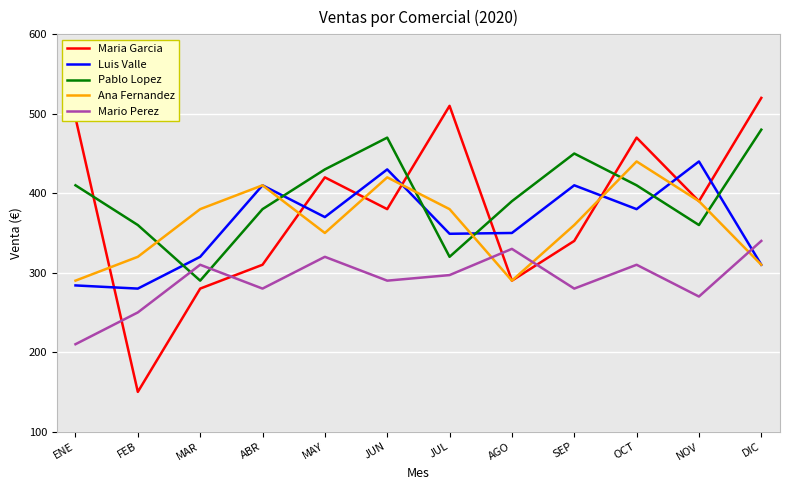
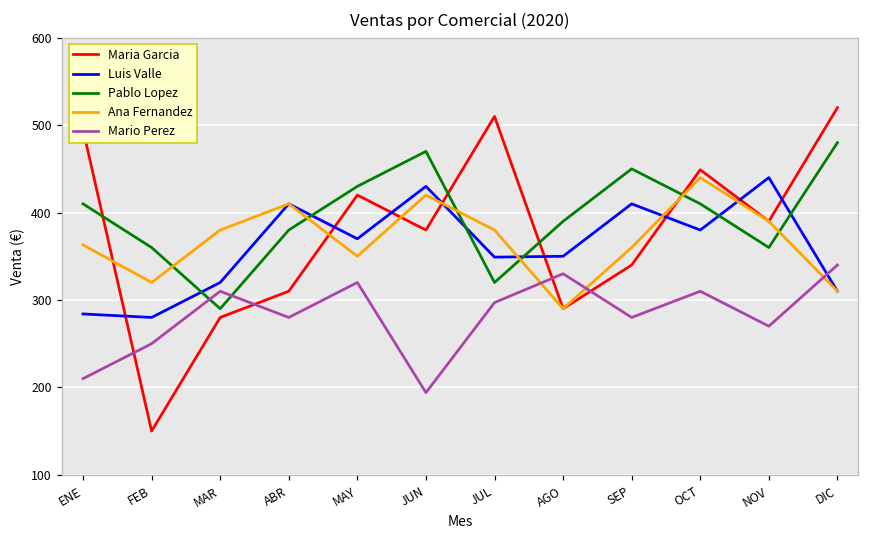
Ana Fernandez, ENE: 290 -> 360
Mario Perez, JUN: 290 -> 190
Maria Garcia, OCT: 470 -> 450
